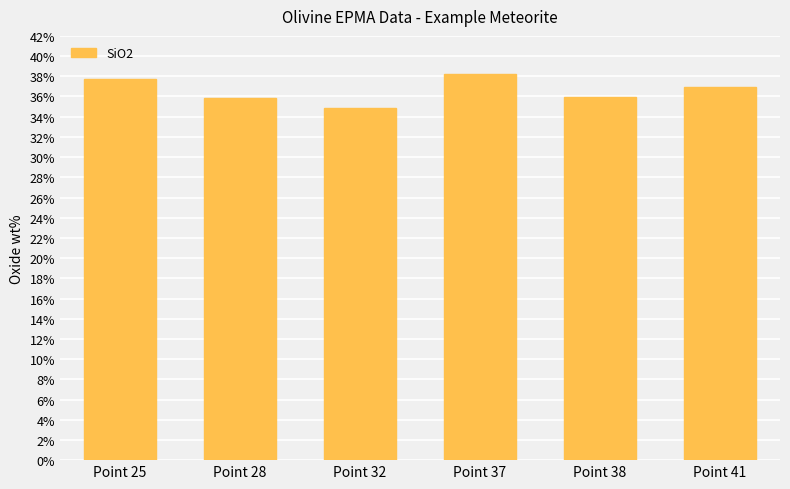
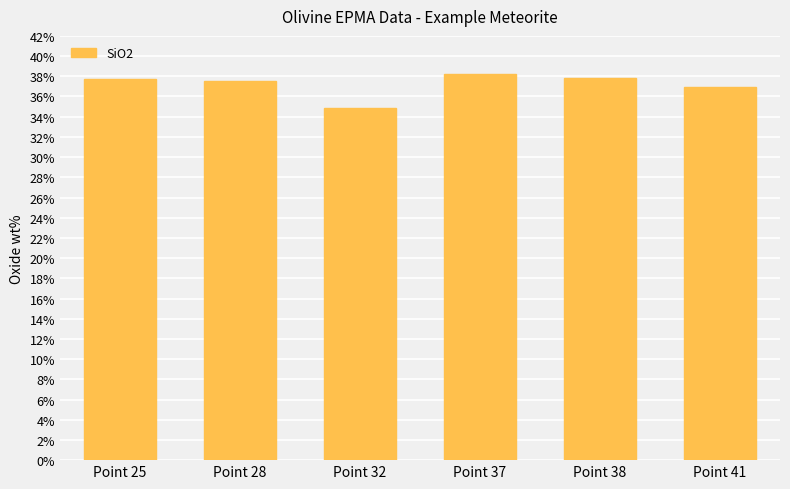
Point 28: 35.8% -> 37.6%
Point 38: 36.0% -> 37.9%
